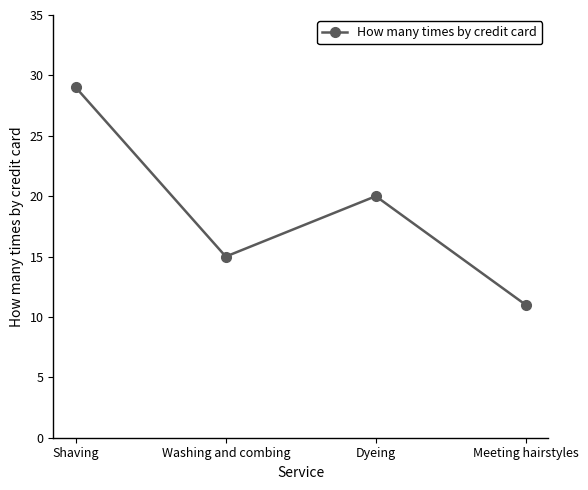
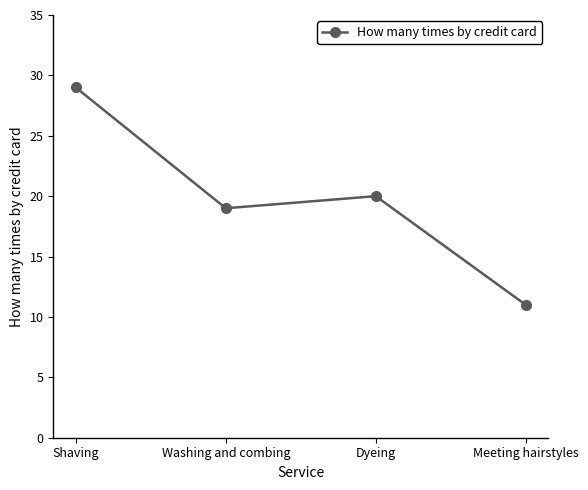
Washing and combing: 15 -> 19
